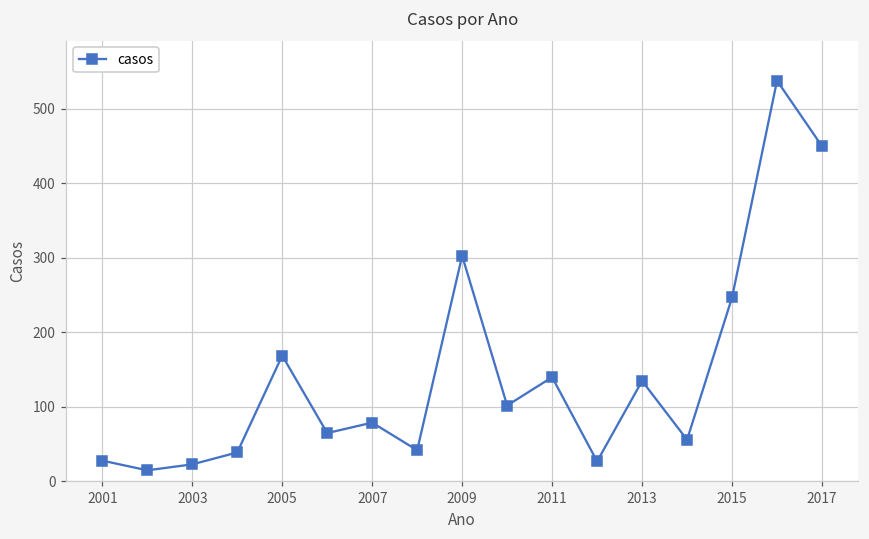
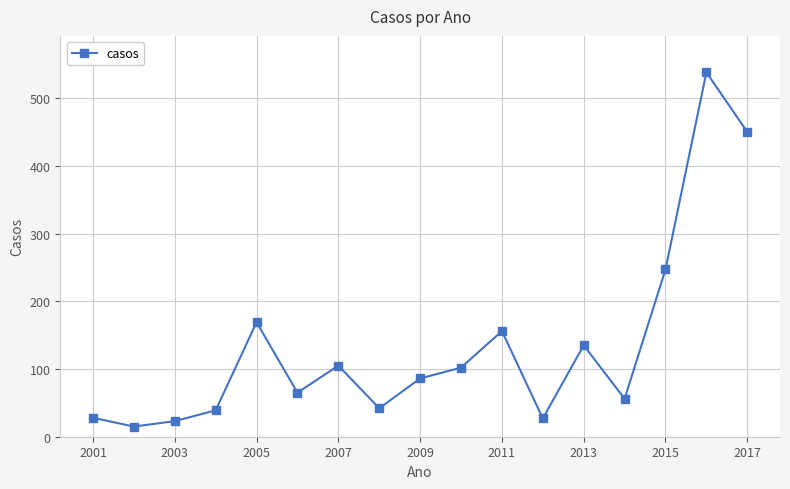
2007: 80 -> 110
2009: 300 -> 90
2011: 140 -> 160
